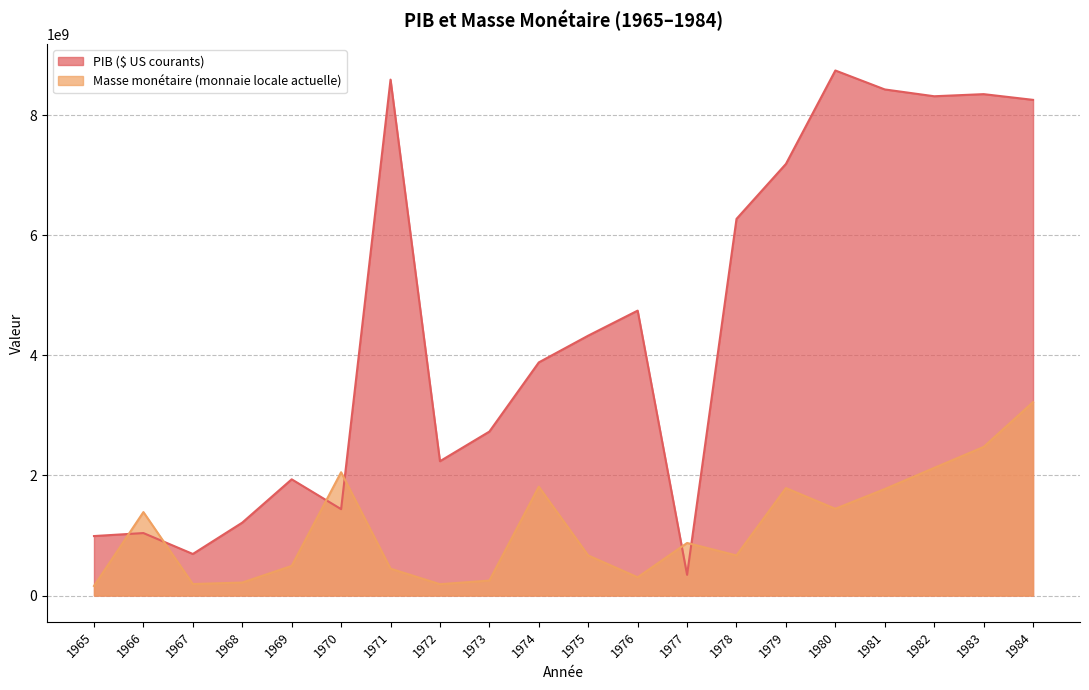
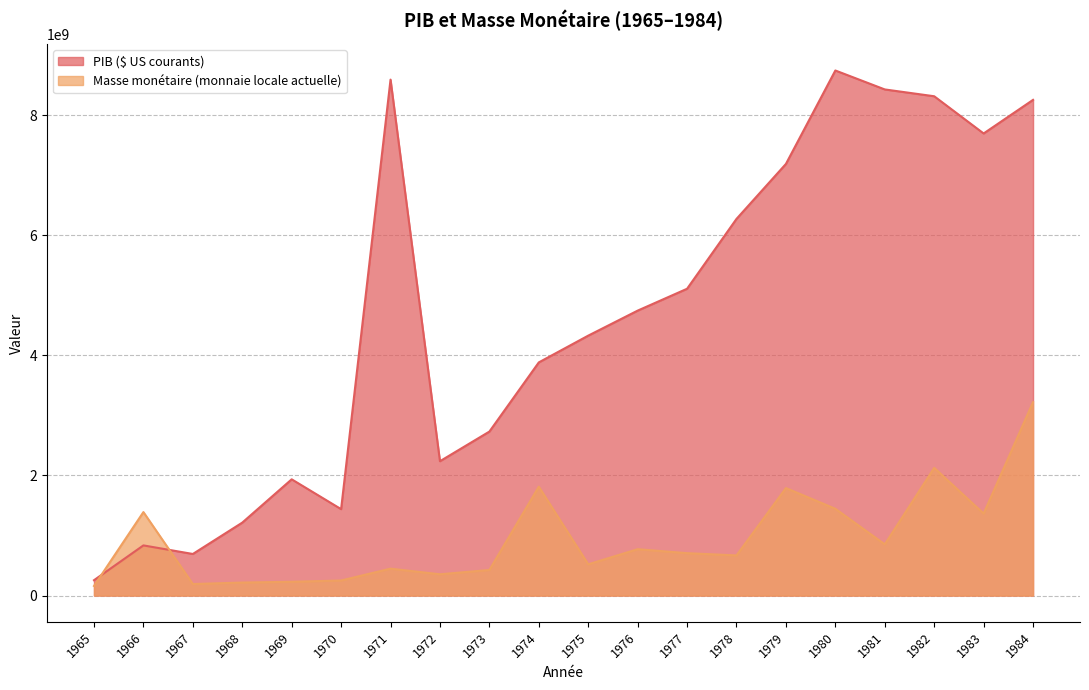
PIB ($ US courants), 1965: 1000000000 -> 300000000
PIB ($ US courants), 1966: 1000000000 -> 800000000
Masse monétaire (monnaie locale actuelle), 1969: 500000000 -> 200000000
Masse monétaire (monnaie locale actuelle), 1970: 2100000000 -> 300000000
Masse monétaire (monnaie locale actuelle), 1972: 200000000 -> 400000000
Masse monétaire (monnaie locale actuelle), 1973: 200000000 -> 400000000
Masse monétaire (monnaie locale actuelle), 1975: 700000000 -> 500000000
Masse monétaire (monnaie locale actuelle), 1976: 300000000 -> 800000000
PIB ($ US courants), 1977: 300000000 -> 5100000000
Masse monétaire (monnaie locale actuelle), 1977: 900000000 -> 700000000
Masse monétaire (monnaie locale actuelle), 1981: 1800000000 -> 900000000
PIB ($ US courants), 1983: 8400000000 -> 7700000000
Masse monétaire (monnaie locale actuelle), 1983: 2500000000 -> 1400000000
